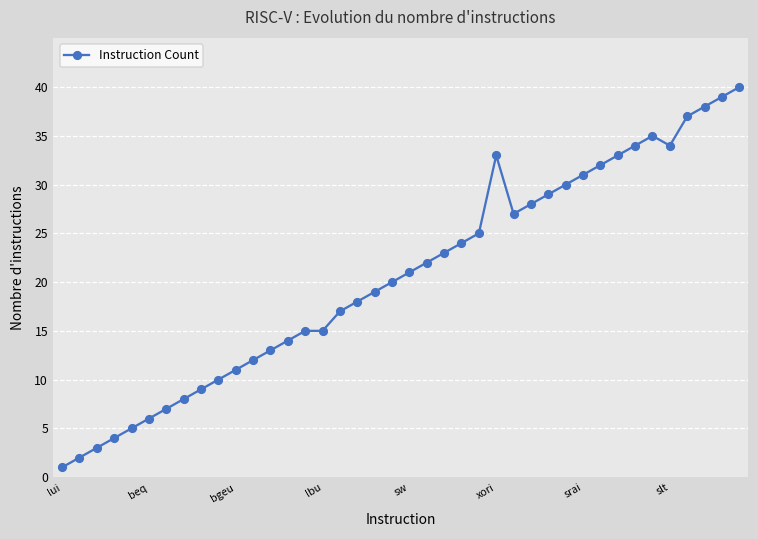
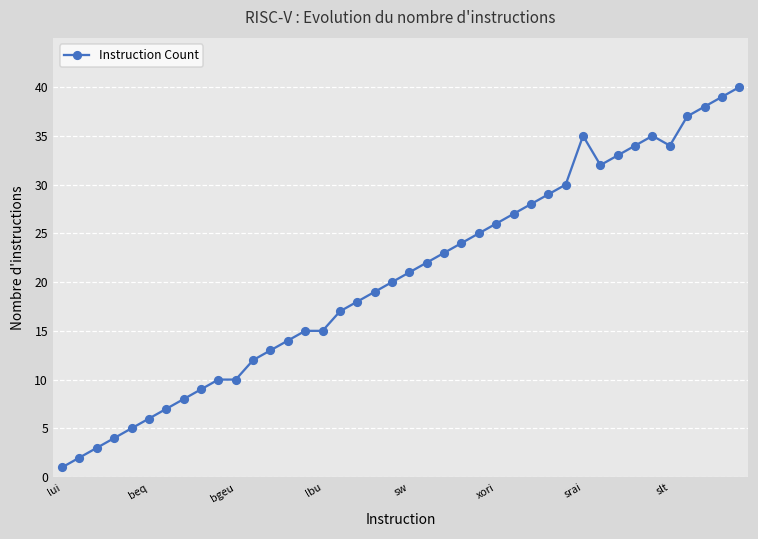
bgeu: 11 -> 10
xori: 33 -> 26
srai: 31 -> 35
